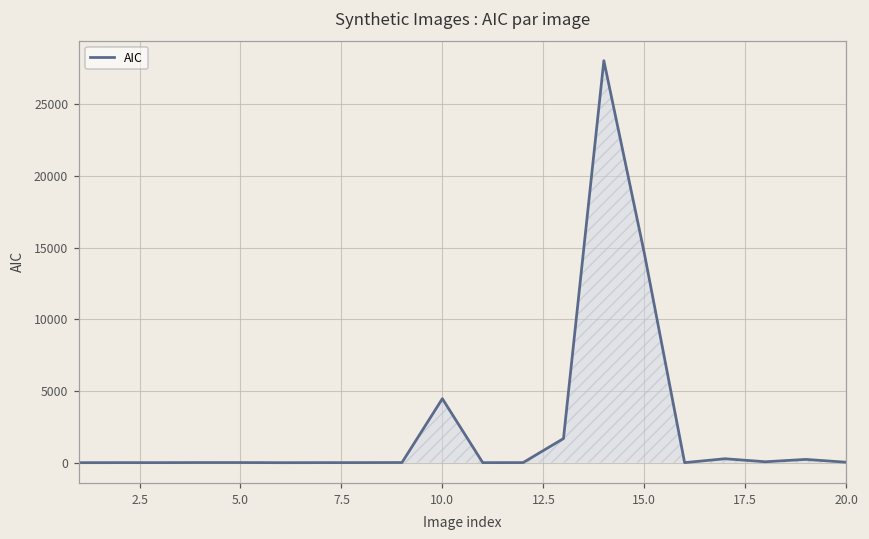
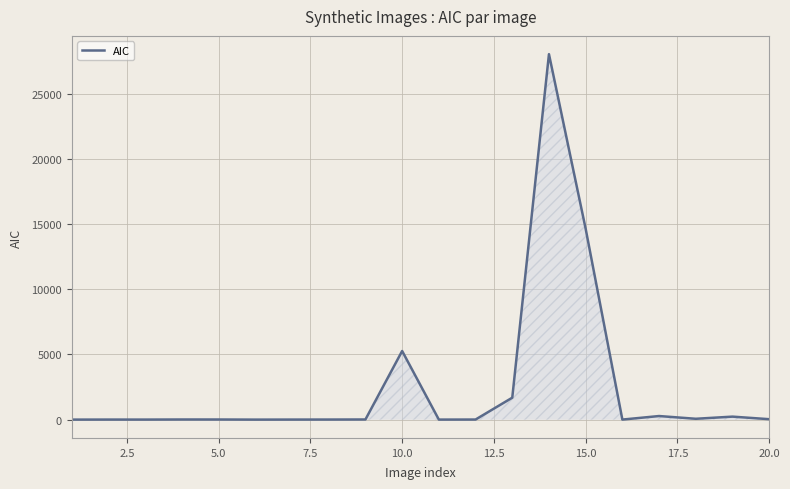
10.0: 4500 -> 5300
